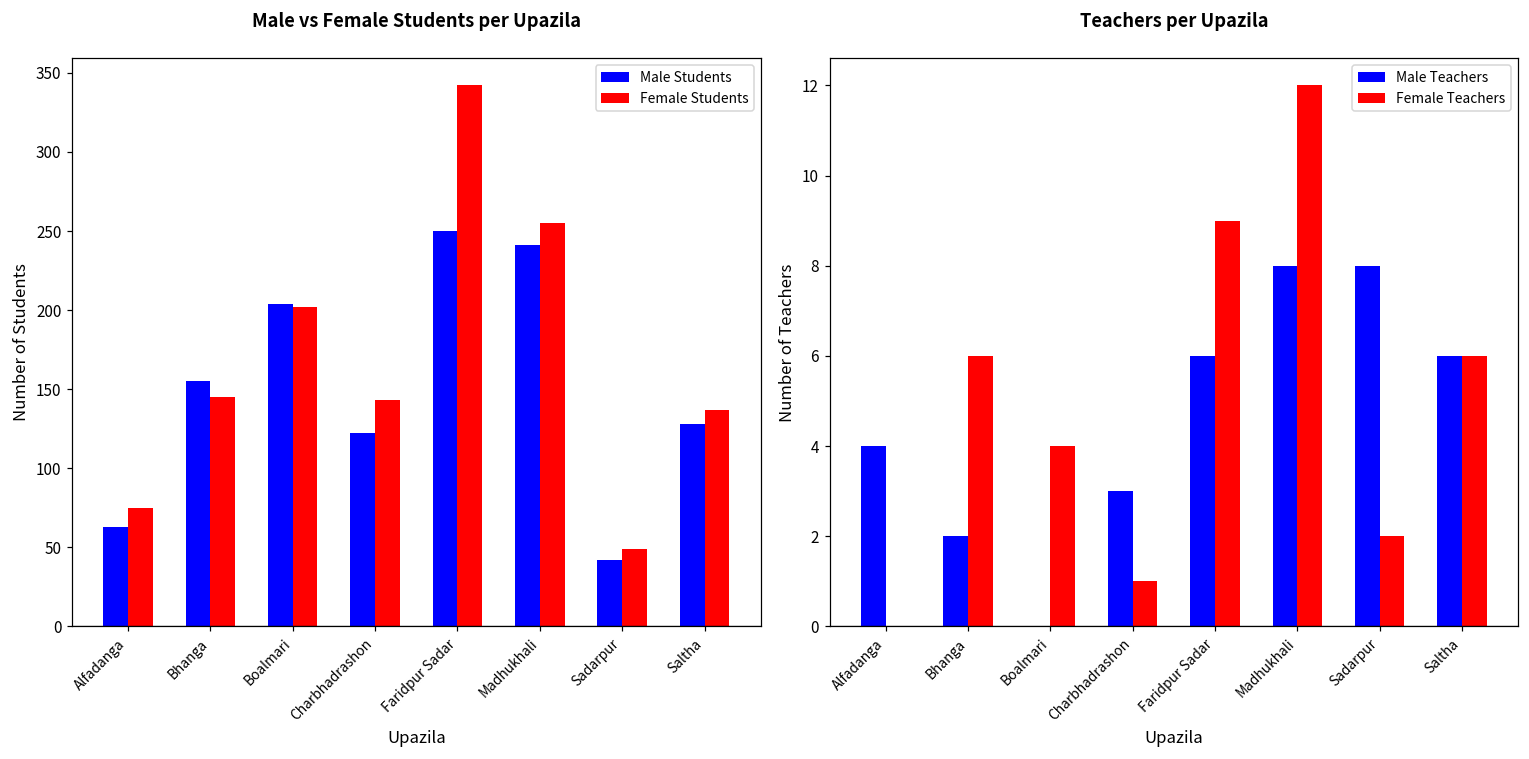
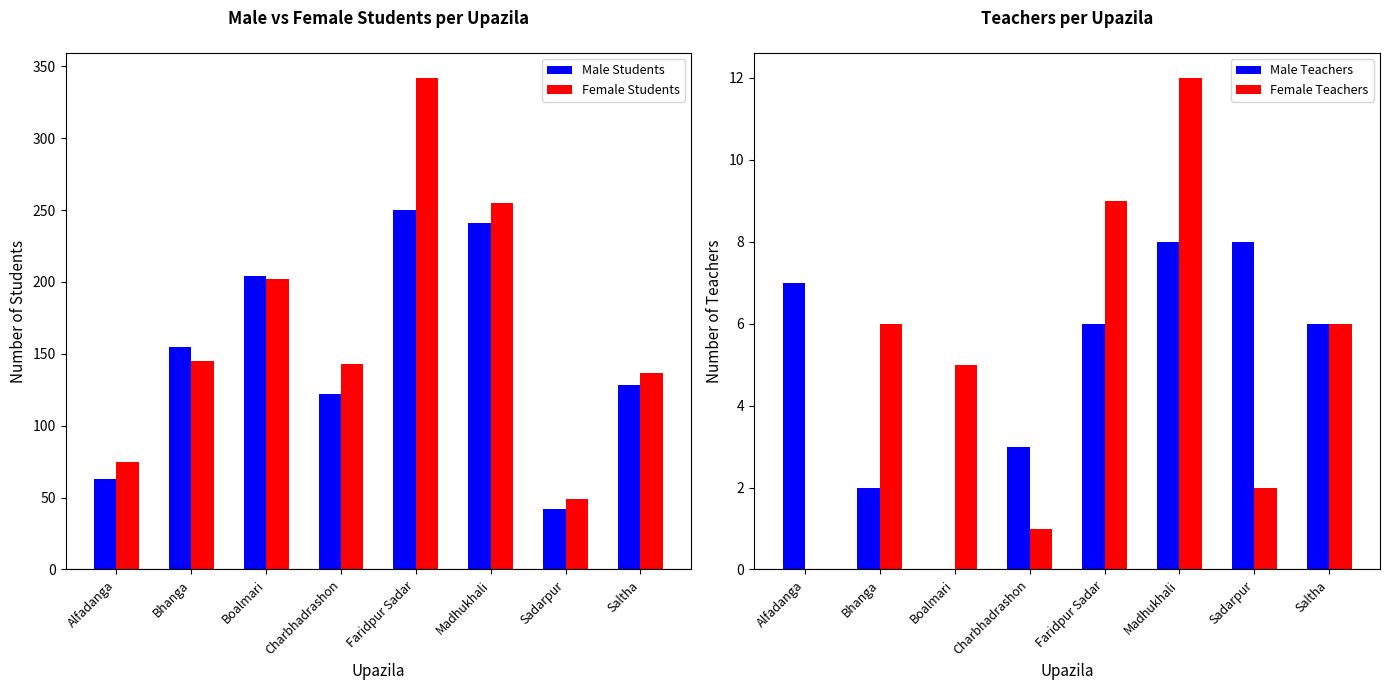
Teachers per Upazila, Male Teachers, Alfadanga: 4 -> 7
Teachers per Upazila, Female Teachers, Boalmari: 4 -> 5
